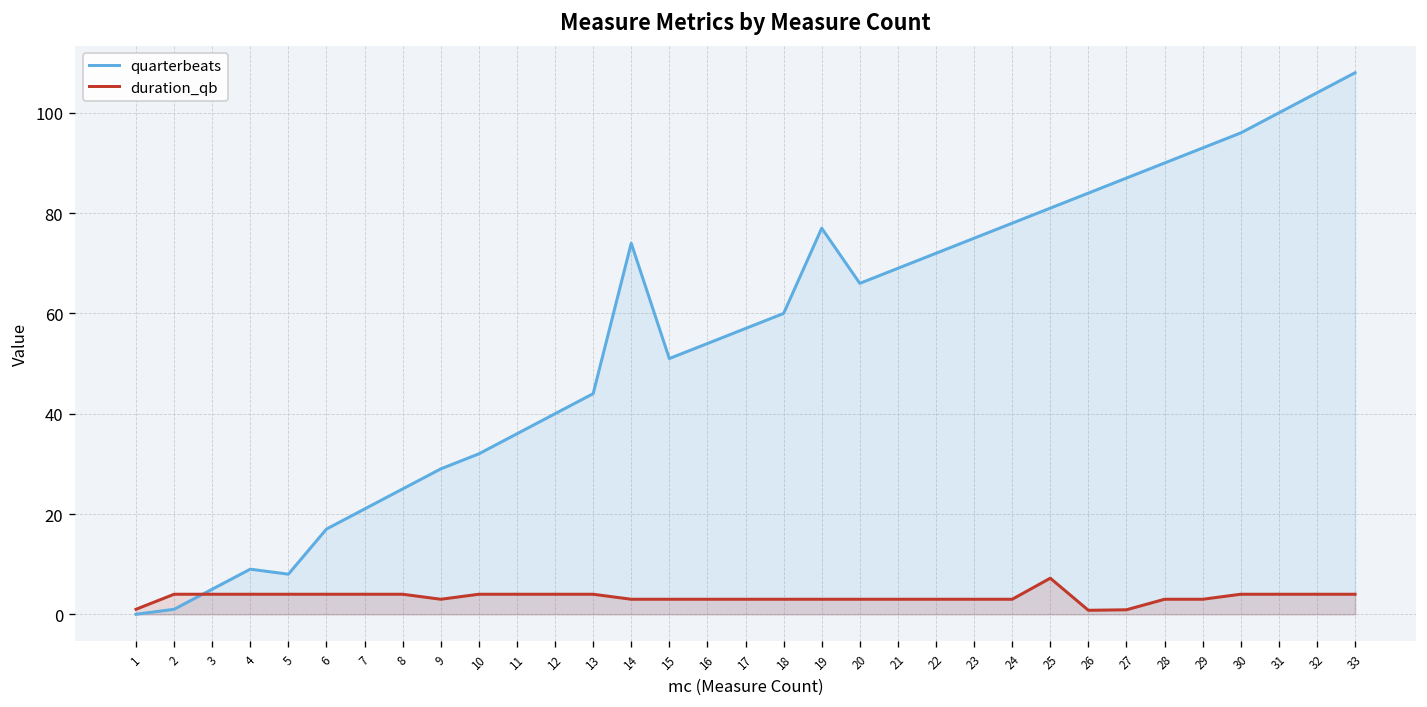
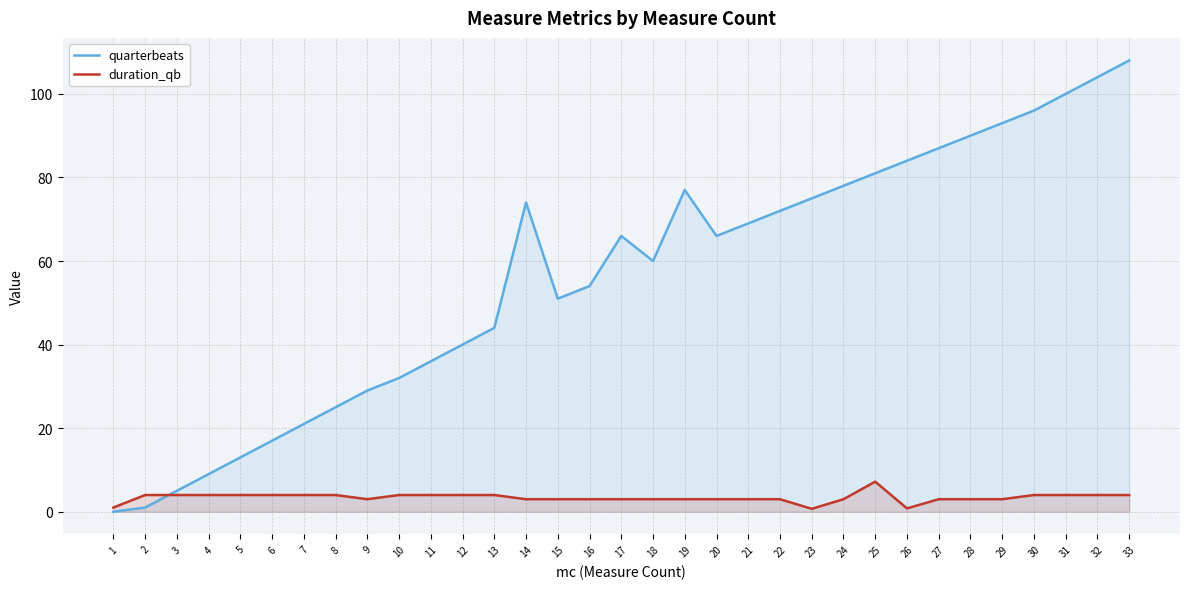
quarterbeats, 5: 8 -> 13
quarterbeats, 17: 57 -> 66
duration_qb, 23: 3 -> 1
duration_qb, 27: 1 -> 3
